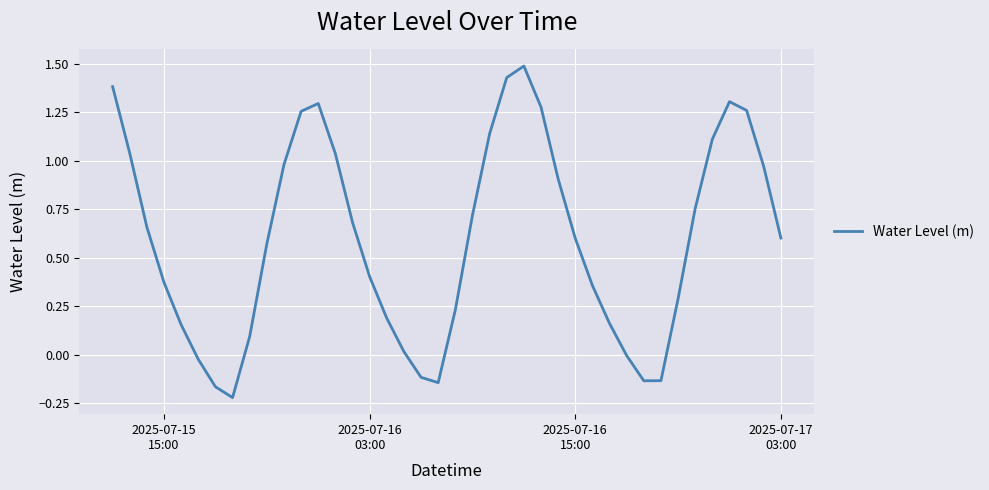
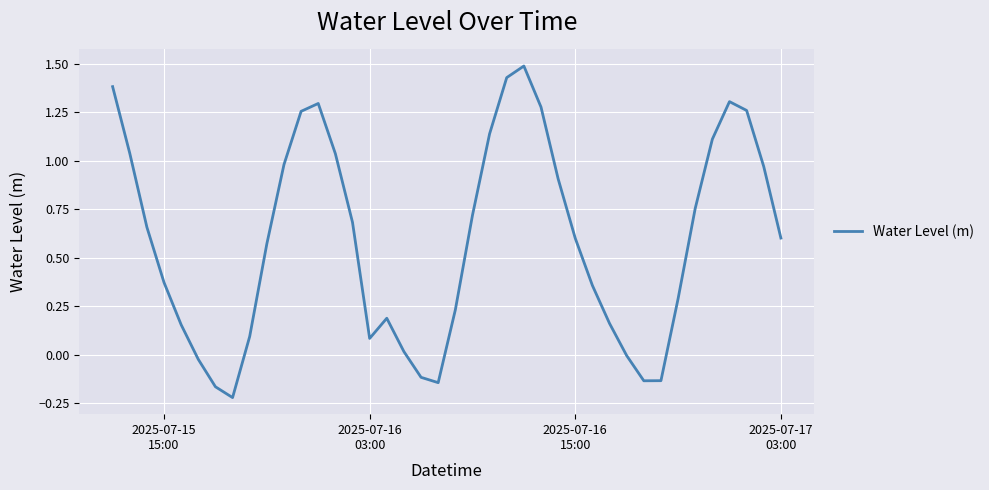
2025-07-16 03:00: 0.40 -> 0.09
